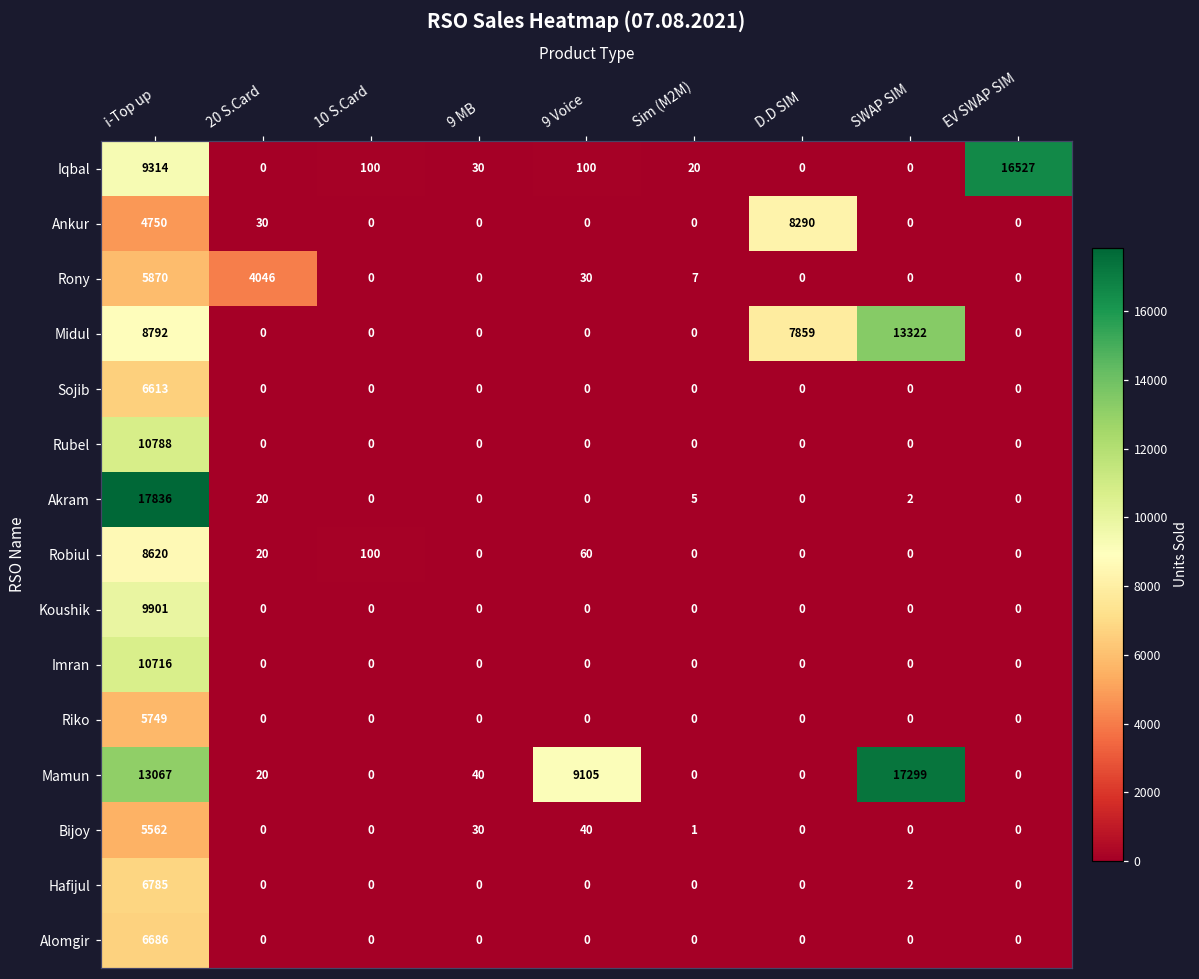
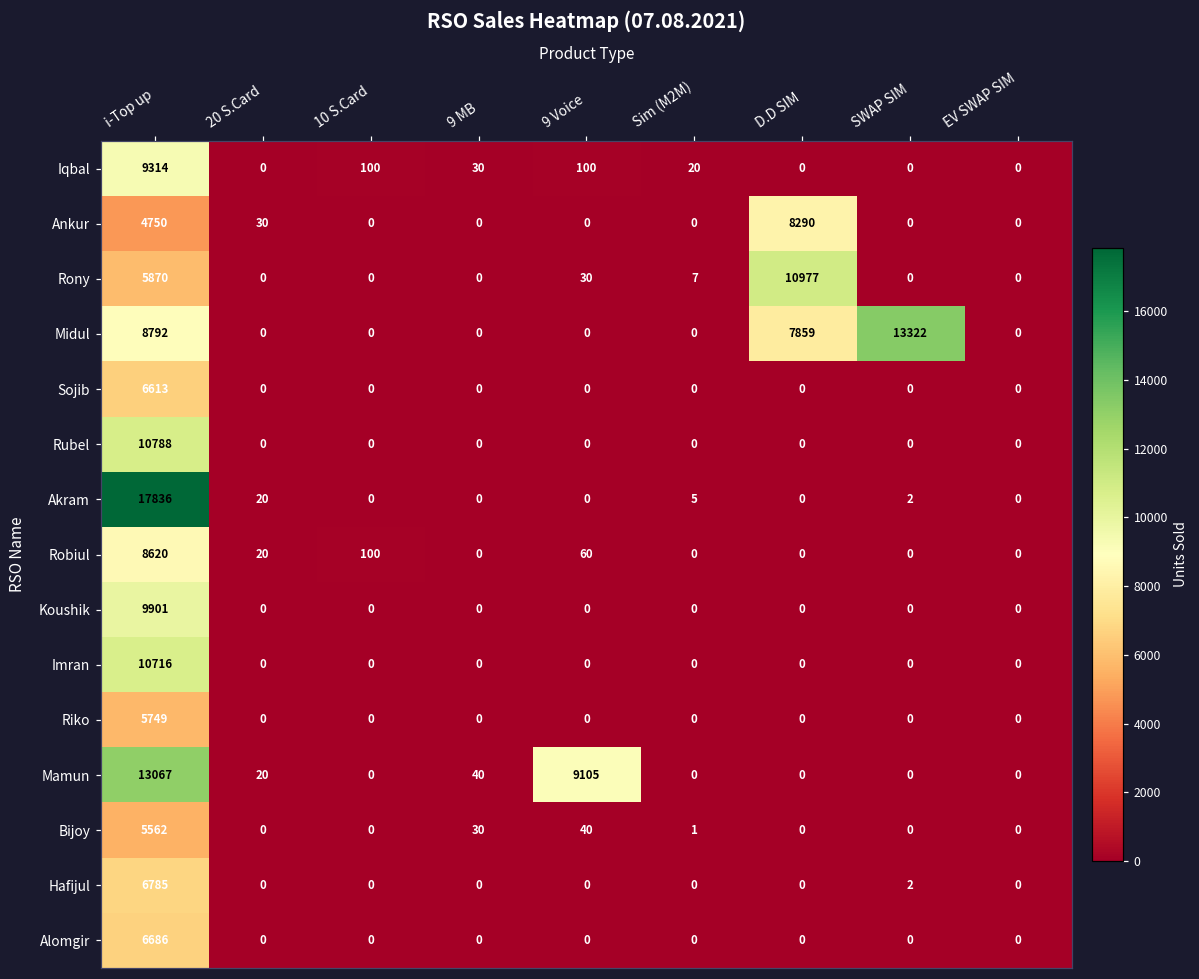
Iqbal, EV SWAP SIM: 16527 -> 0
Rony, 20 S.Card: 4046 -> 0
Rony, D.D SIM: 0 -> 10977
Mamun, SWAP SIM: 17299 -> 0
